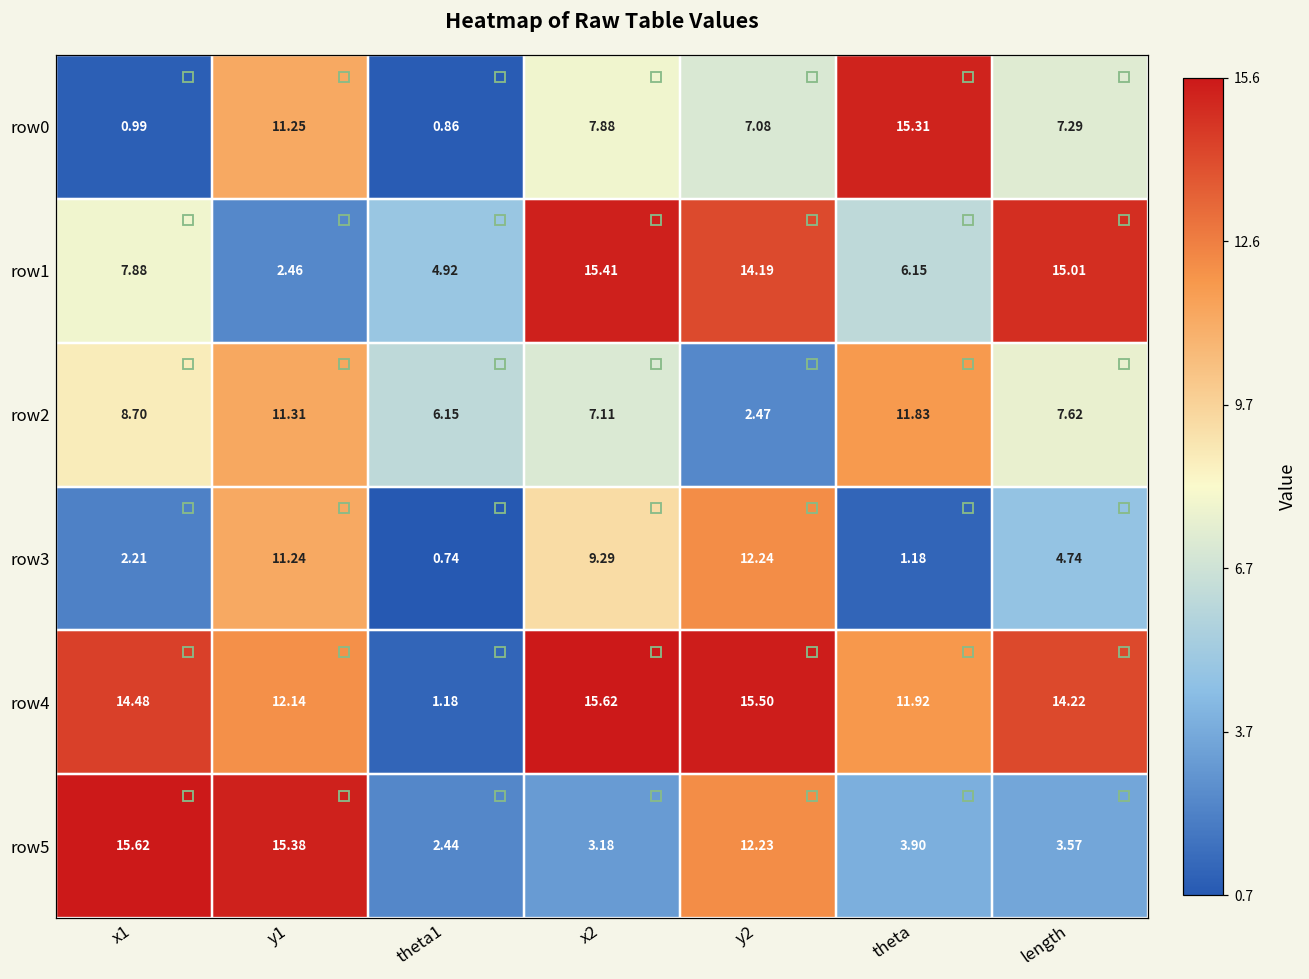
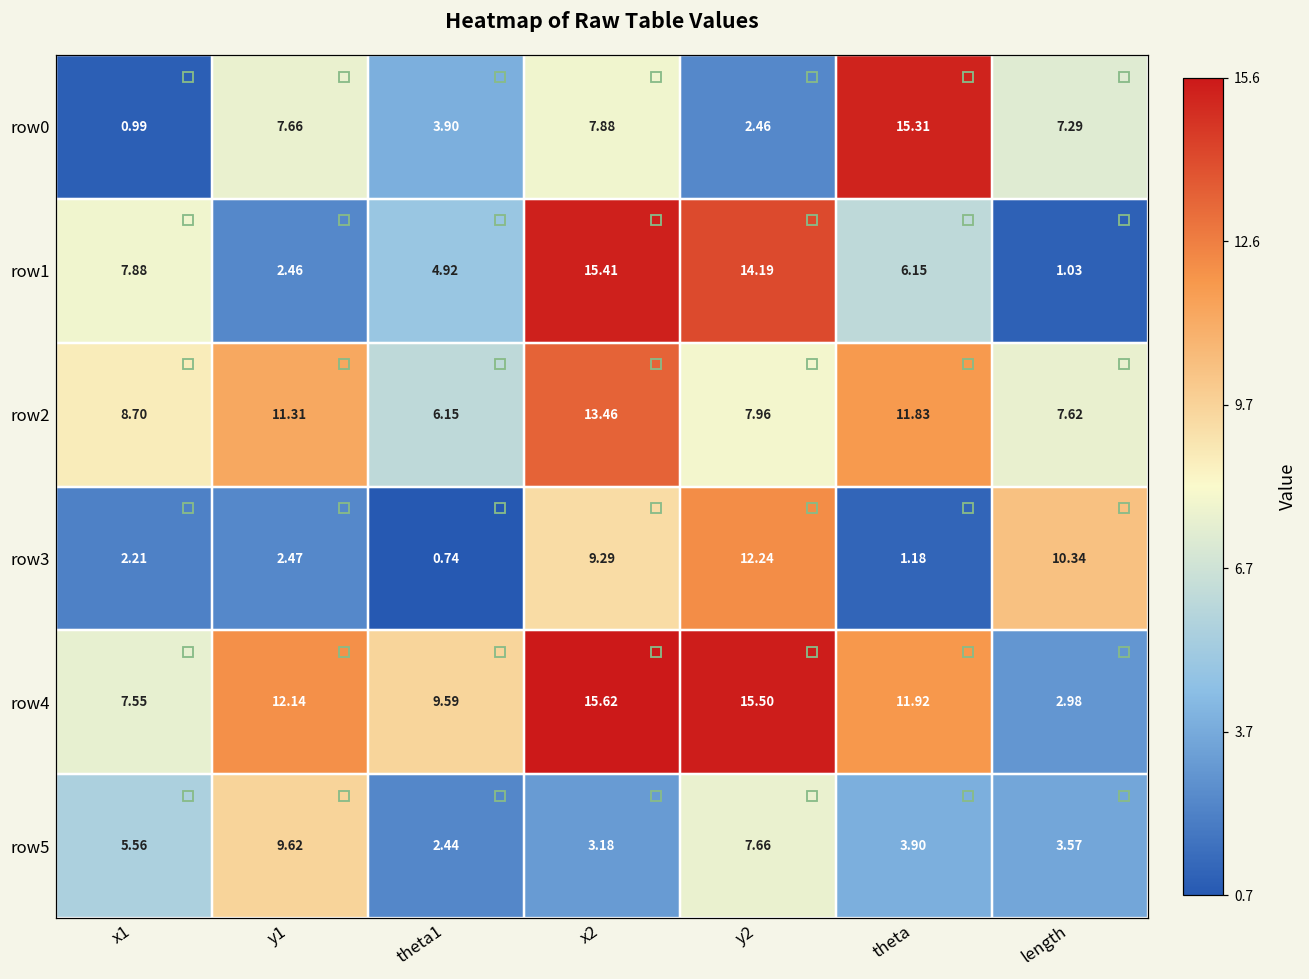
row0, y1: 11.25 -> 7.66
row0, theta1: 0.86 -> 3.90
row0, y2: 7.08 -> 2.46
row1, length: 15.01 -> 1.03
row2, x2: 7.11 -> 13.46
row2, y2: 2.47 -> 7.96
row3, y1: 11.24 -> 2.47
row3, length: 4.74 -> 10.34
row4, x1: 14.48 -> 7.55
row4, theta1: 1.18 -> 9.59
row4, length: 14.22 -> 2.98
row5, x1: 15.62 -> 5.56
row5, y1: 15.38 -> 9.62
row5, y2: 12.23 -> 7.66
